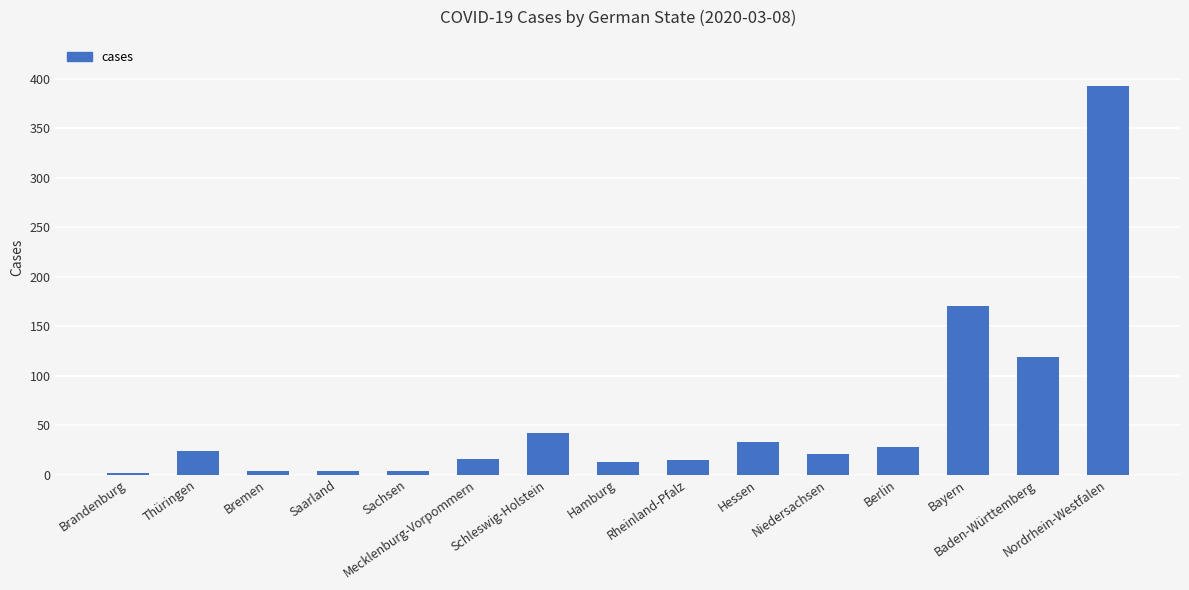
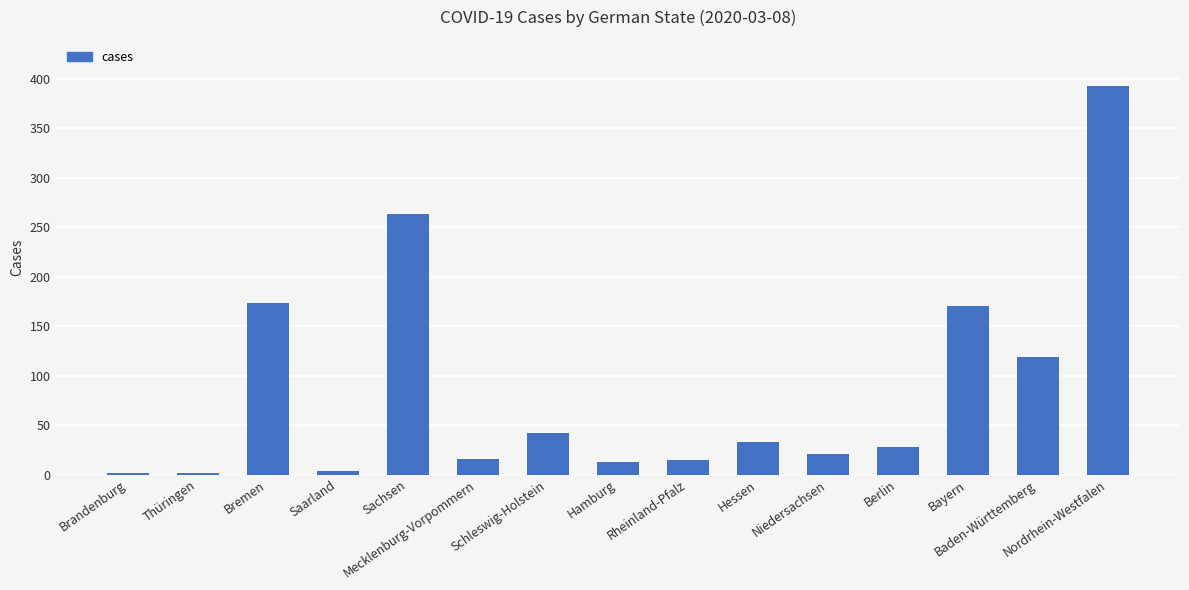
Thüringen: 20 -> 0
Bremen: 0 -> 170
Sachsen: 0 -> 260
